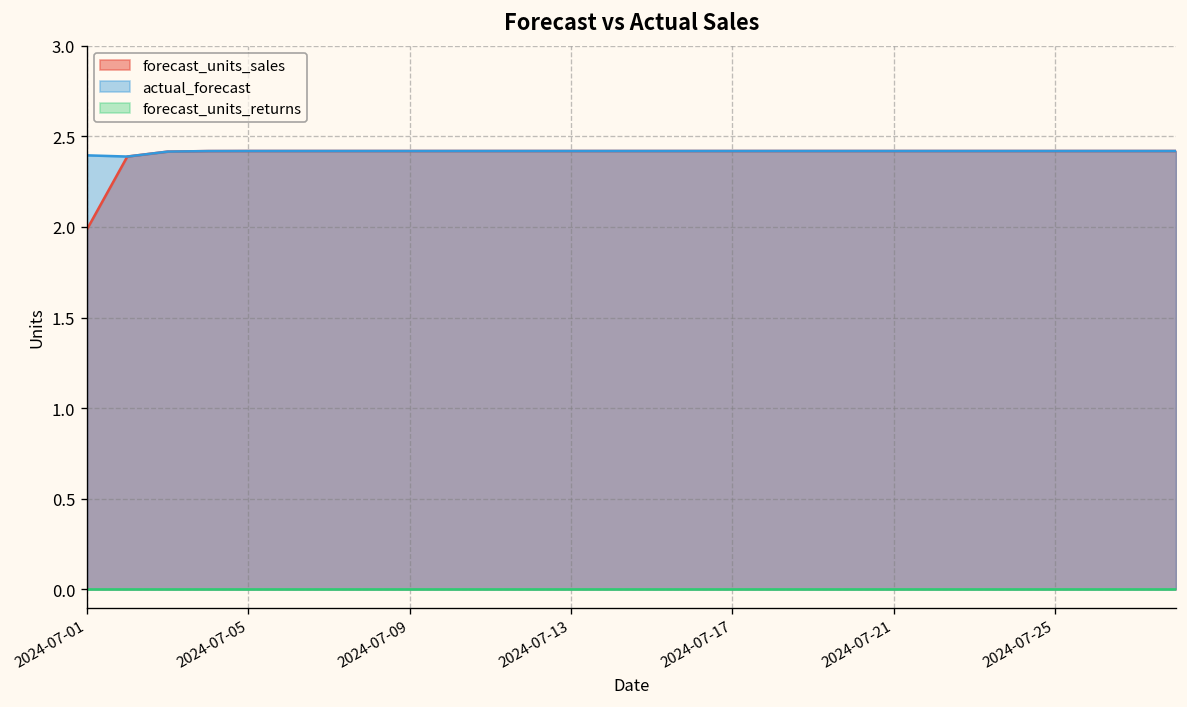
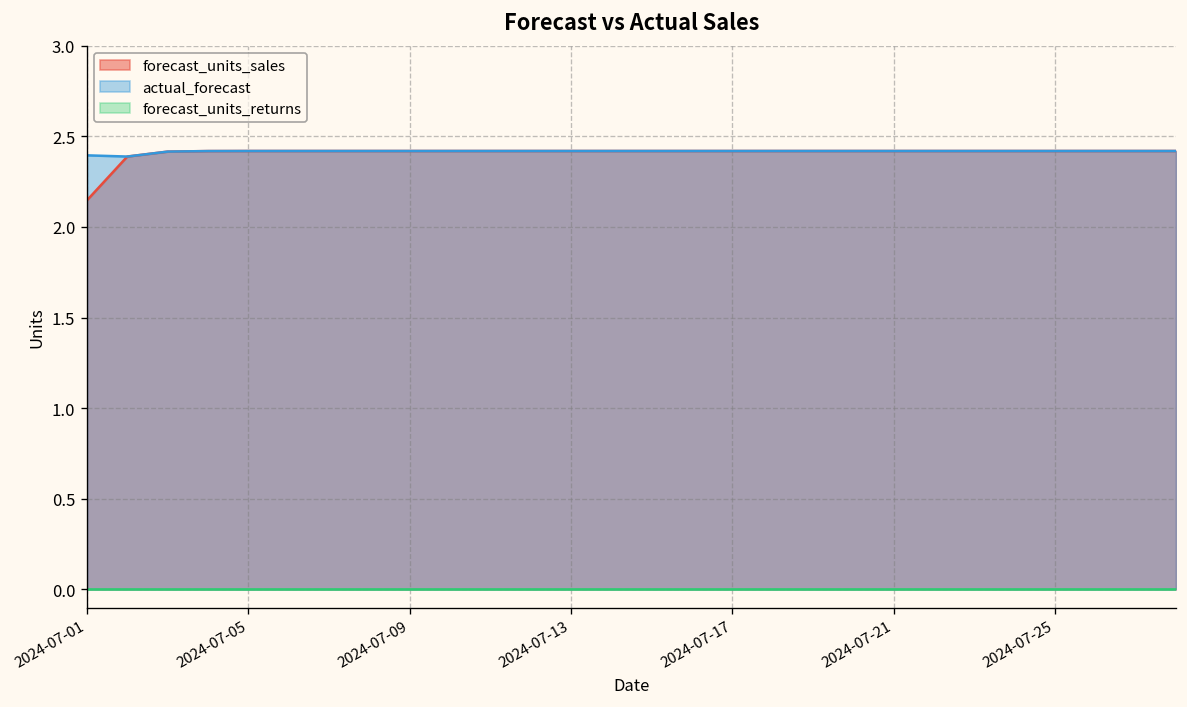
forecast_units_sales, 2024-07-01: 1.99 -> 2.15
